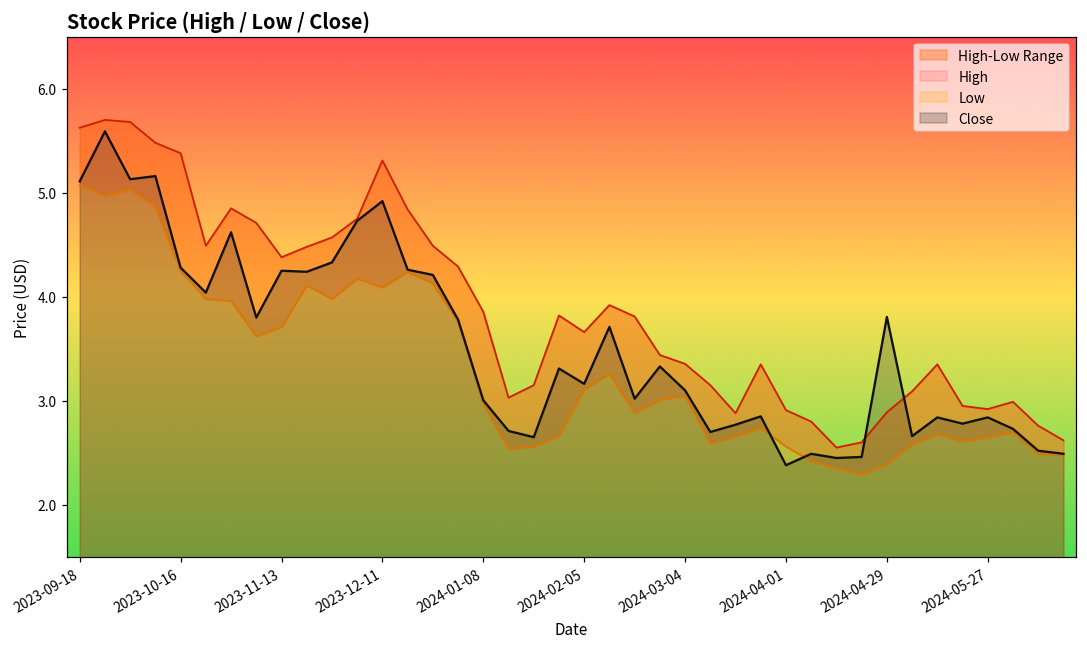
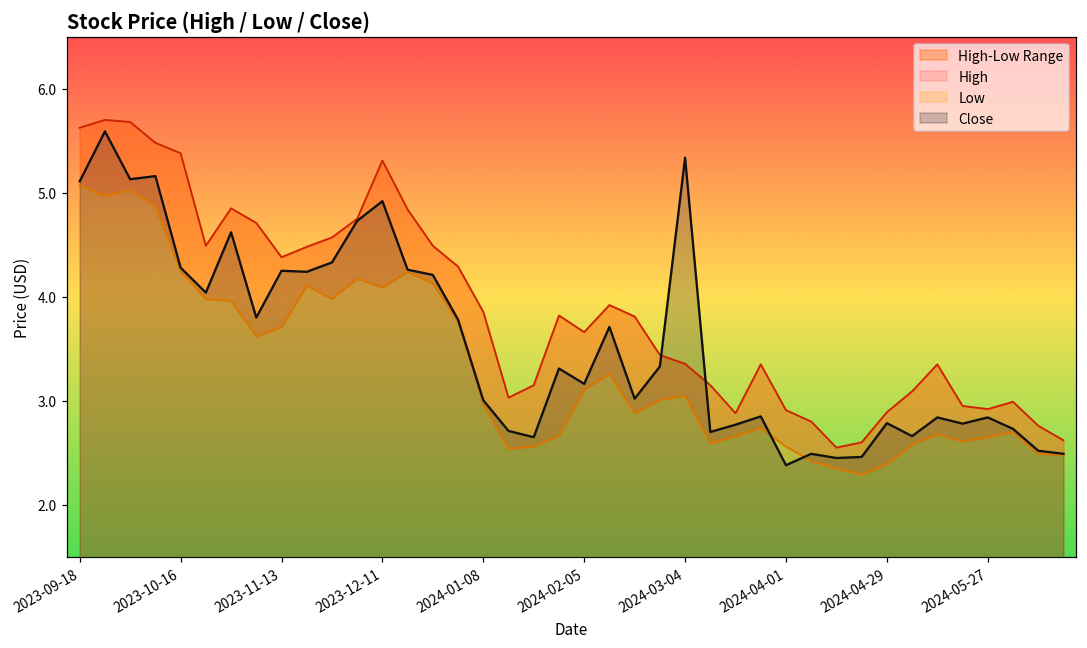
Close, 2024-03-04: 3.1 -> 5.3
Close, 2024-04-29: 3.8 -> 2.8
